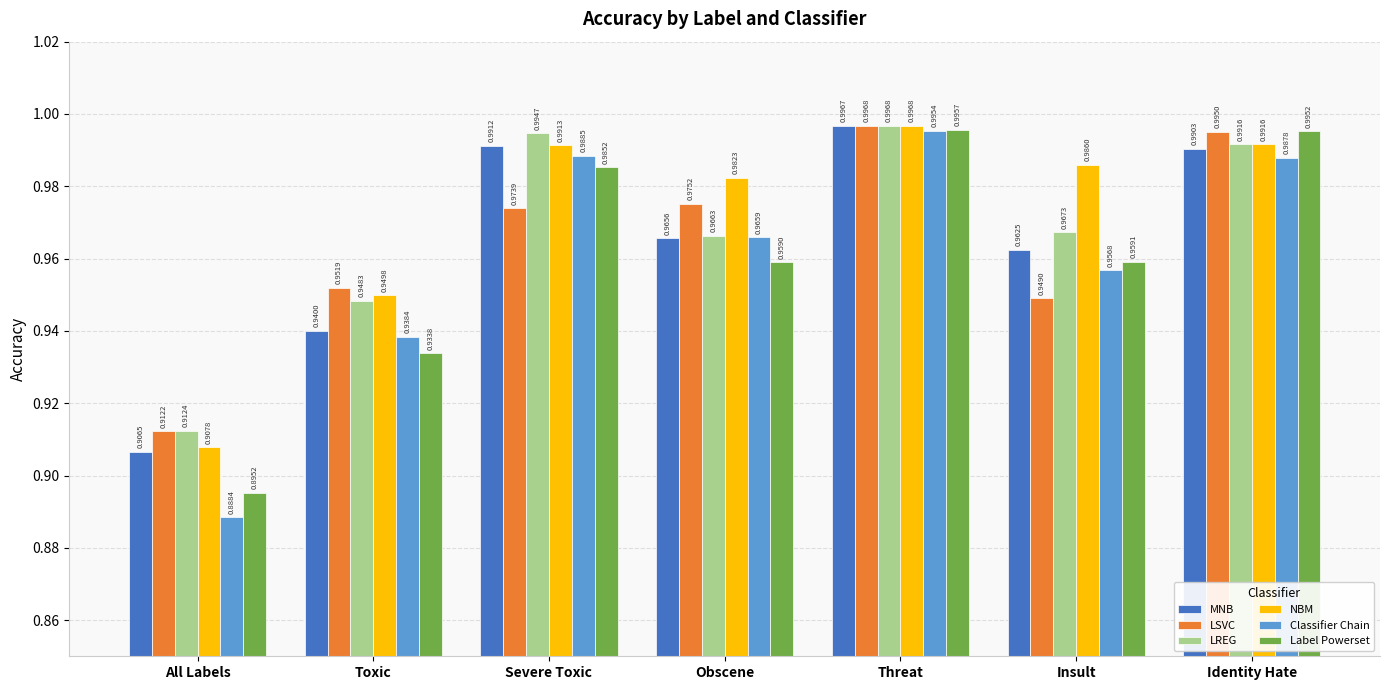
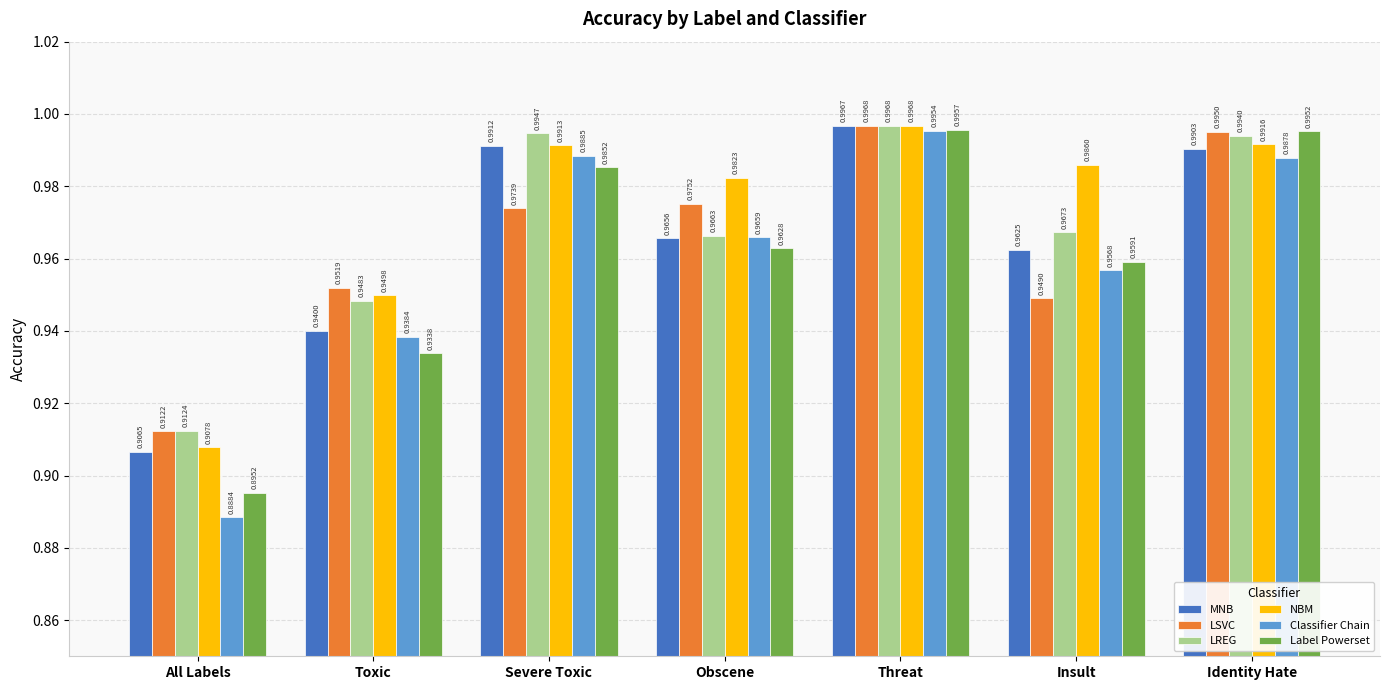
Label Powerset, Obscene: 0.9590 -> 0.9628
LREG, Identity Hate: 0.9916 -> 0.9940
